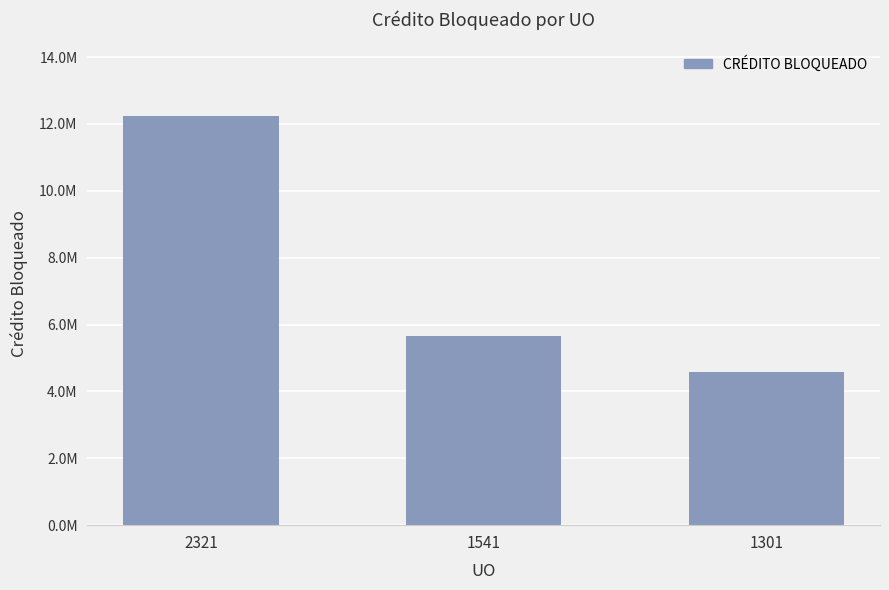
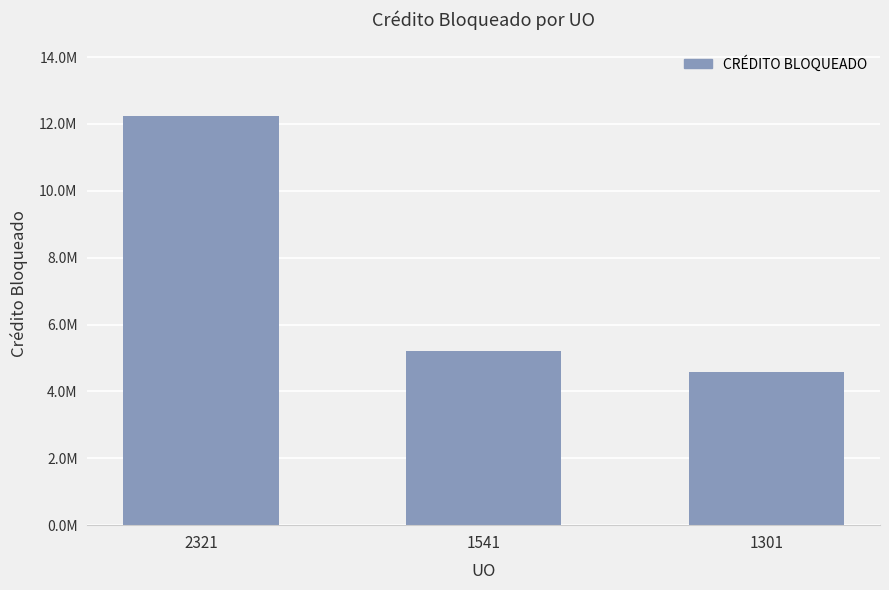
1541: 5700000 -> 5200000
